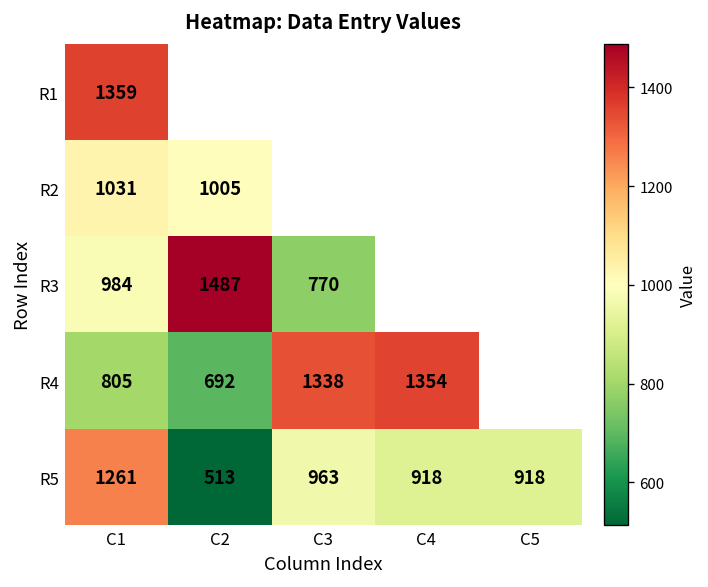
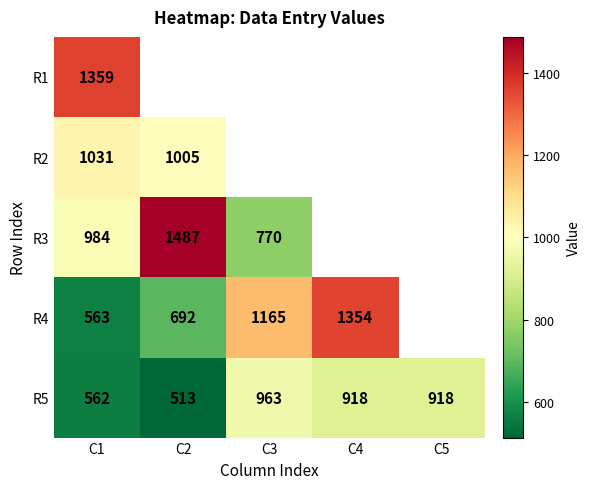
R4, C1: 805 -> 563
R4, C3: 1338 -> 1165
R5, C1: 1261 -> 562
